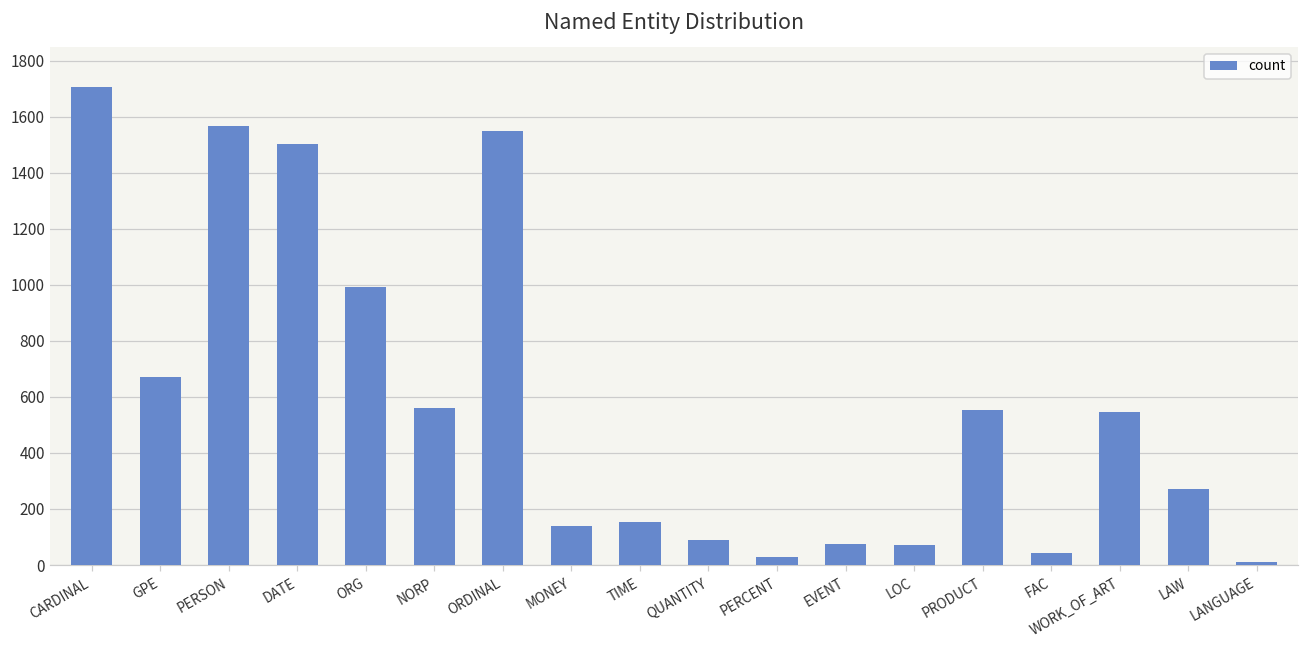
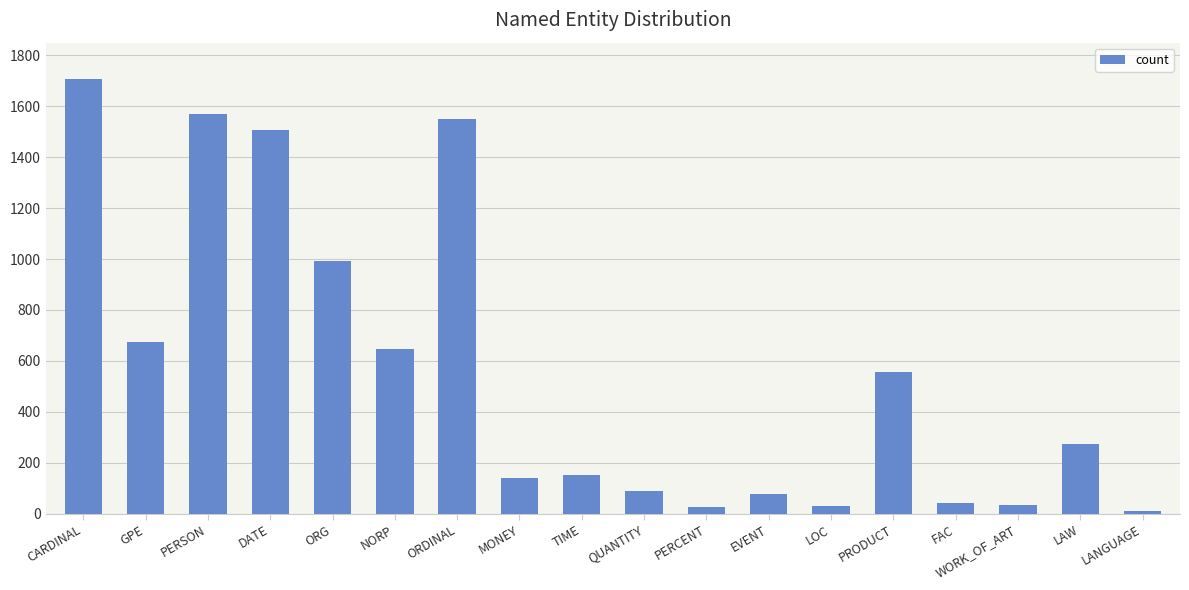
NORP: 560 -> 650
LOC: 70 -> 30
WORK_OF_ART: 550 -> 30
